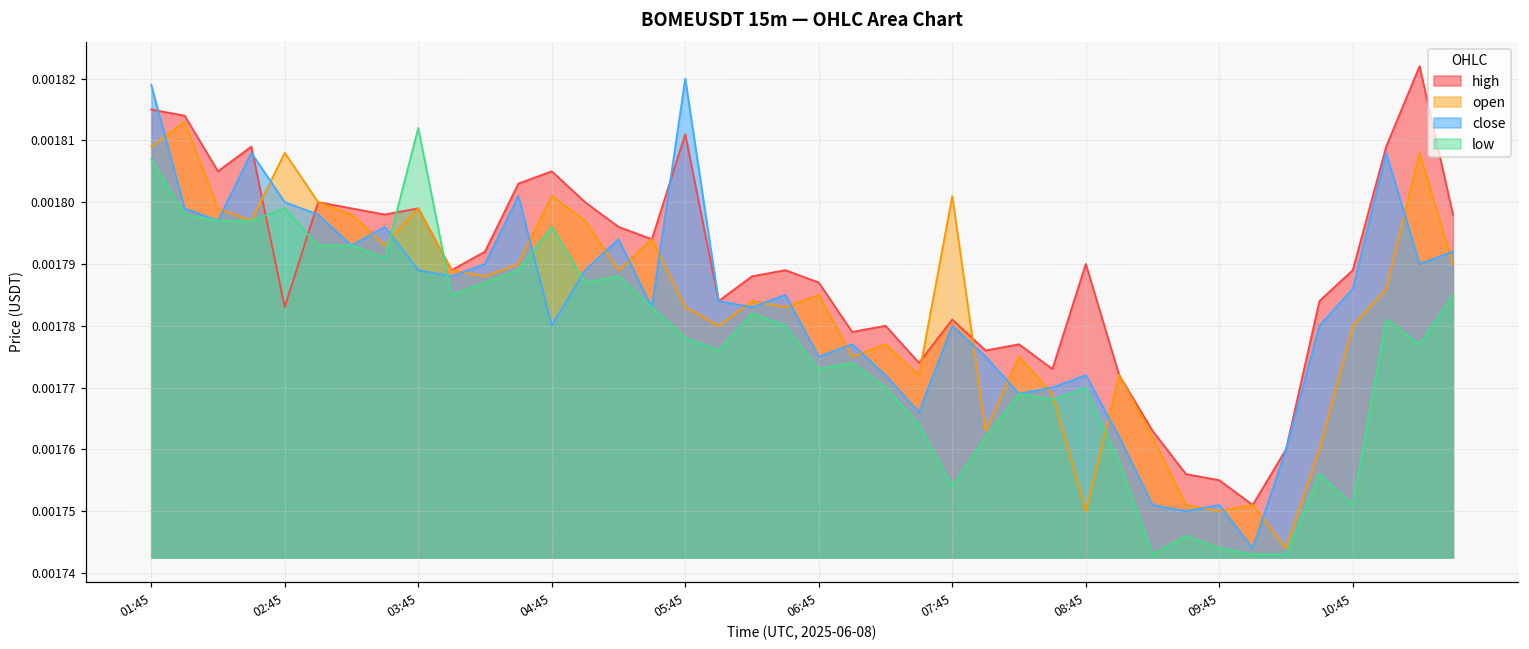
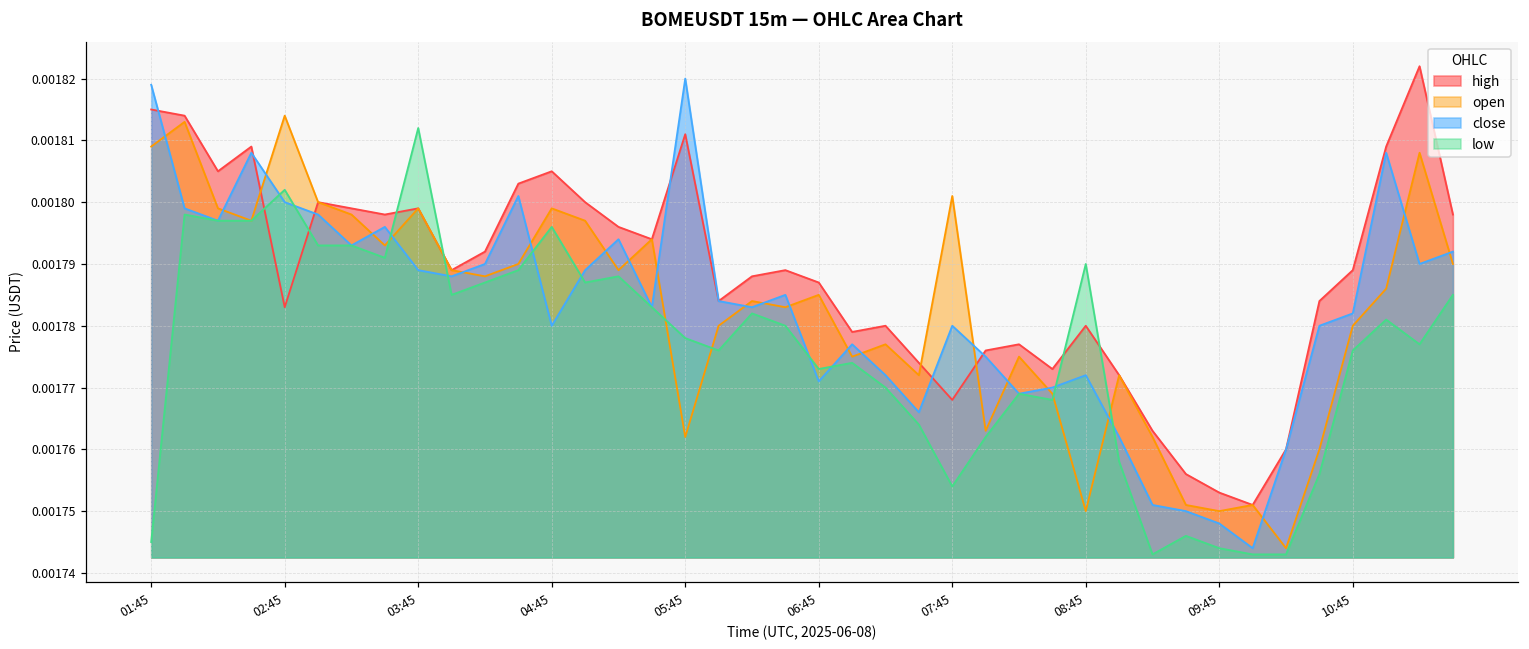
low, 01:45: 0.001807 -> 0.001745
open, 02:45: 0.001808 -> 0.001814
low, 02:45: 0.001799 -> 0.001802
open, 04:45: 0.001801 -> 0.001799
open, 05:45: 0.001783 -> 0.001762
close, 06:45: 0.001775 -> 0.001771
high, 07:45: 0.001781 -> 0.001768
high, 08:45: 0.00179 -> 0.00178
low, 08:45: 0.00177 -> 0.00179
high, 09:45: 0.001755 -> 0.001753
close, 09:45: 0.001751 -> 0.001748
close, 10:45: 0.001786 -> 0.001782
low, 10:45: 0.001751 -> 0.001776
